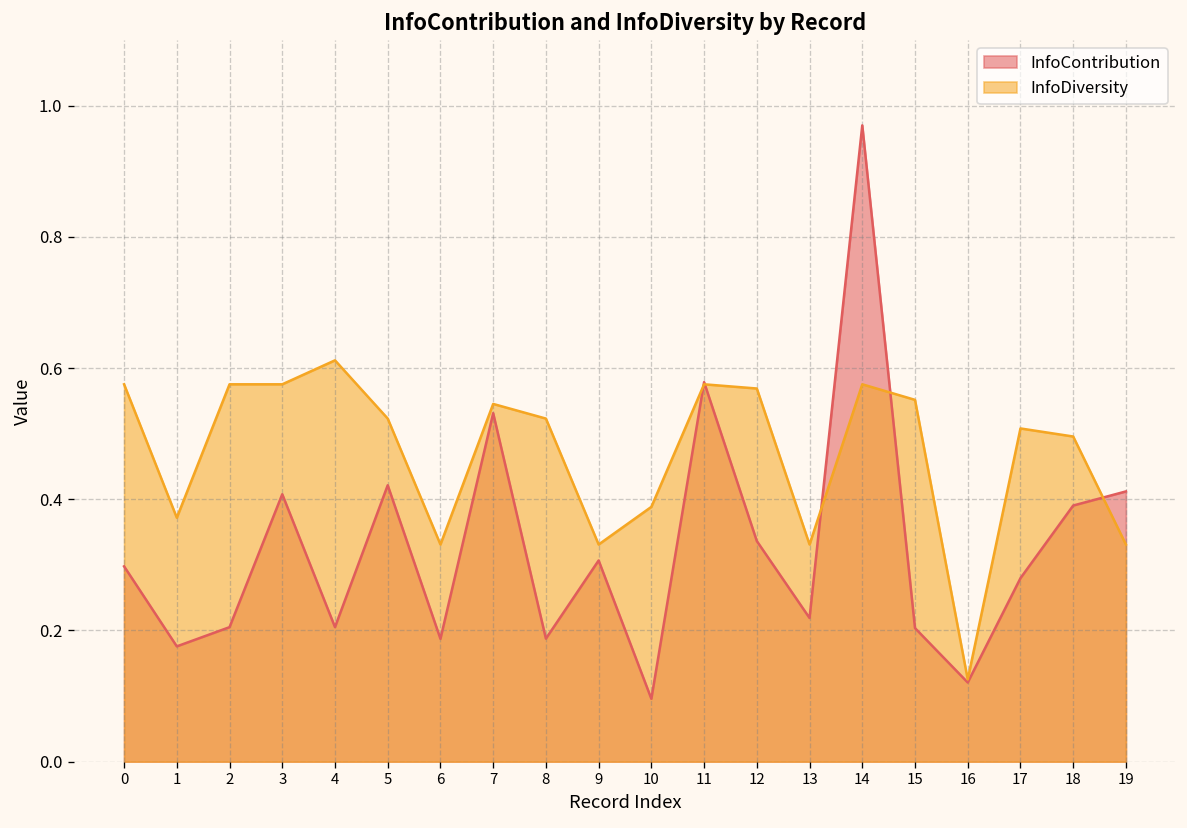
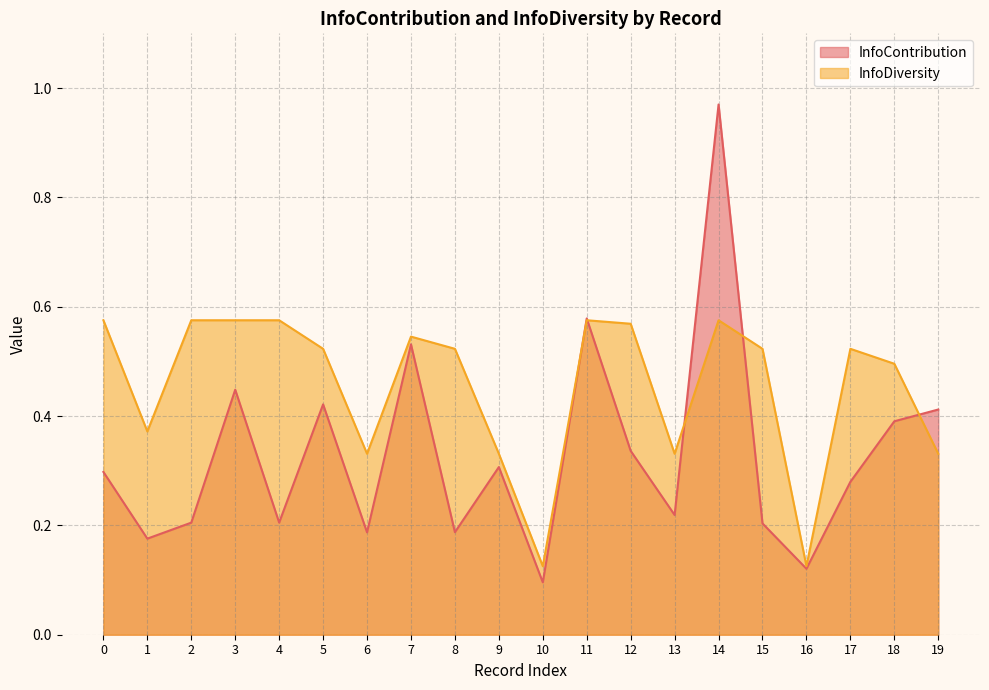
InfoContribution, 3: 0.41 -> 0.45
InfoDiversity, 4: 0.61 -> 0.58
InfoDiversity, 10: 0.39 -> 0.13
InfoDiversity, 15: 0.55 -> 0.52
InfoDiversity, 17: 0.51 -> 0.52
